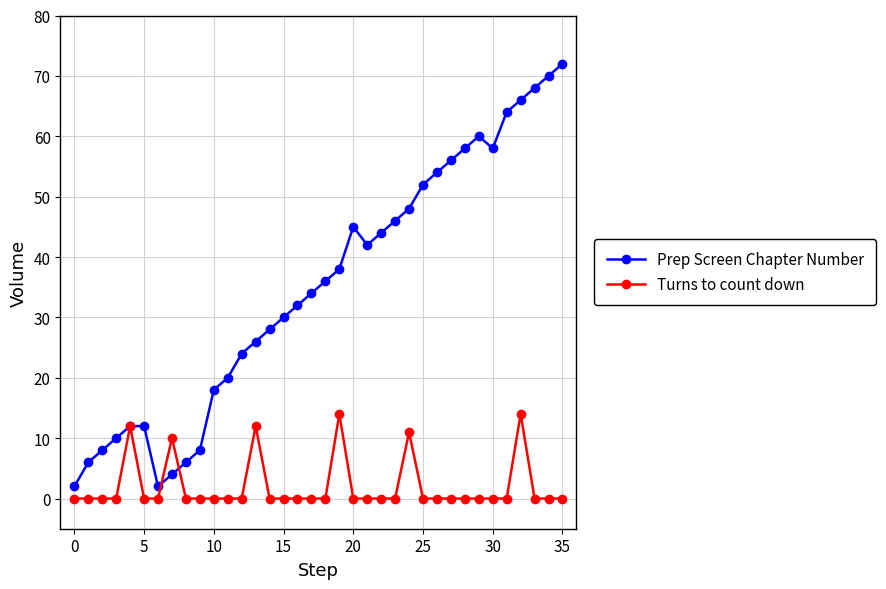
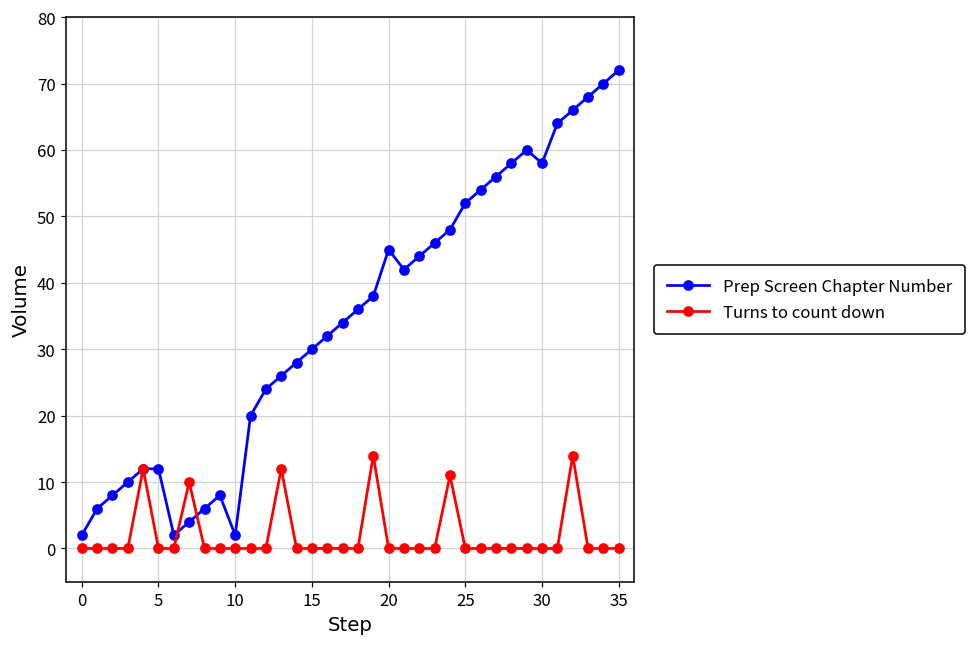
Prep Screen Chapter Number, 10: 18 -> 2
